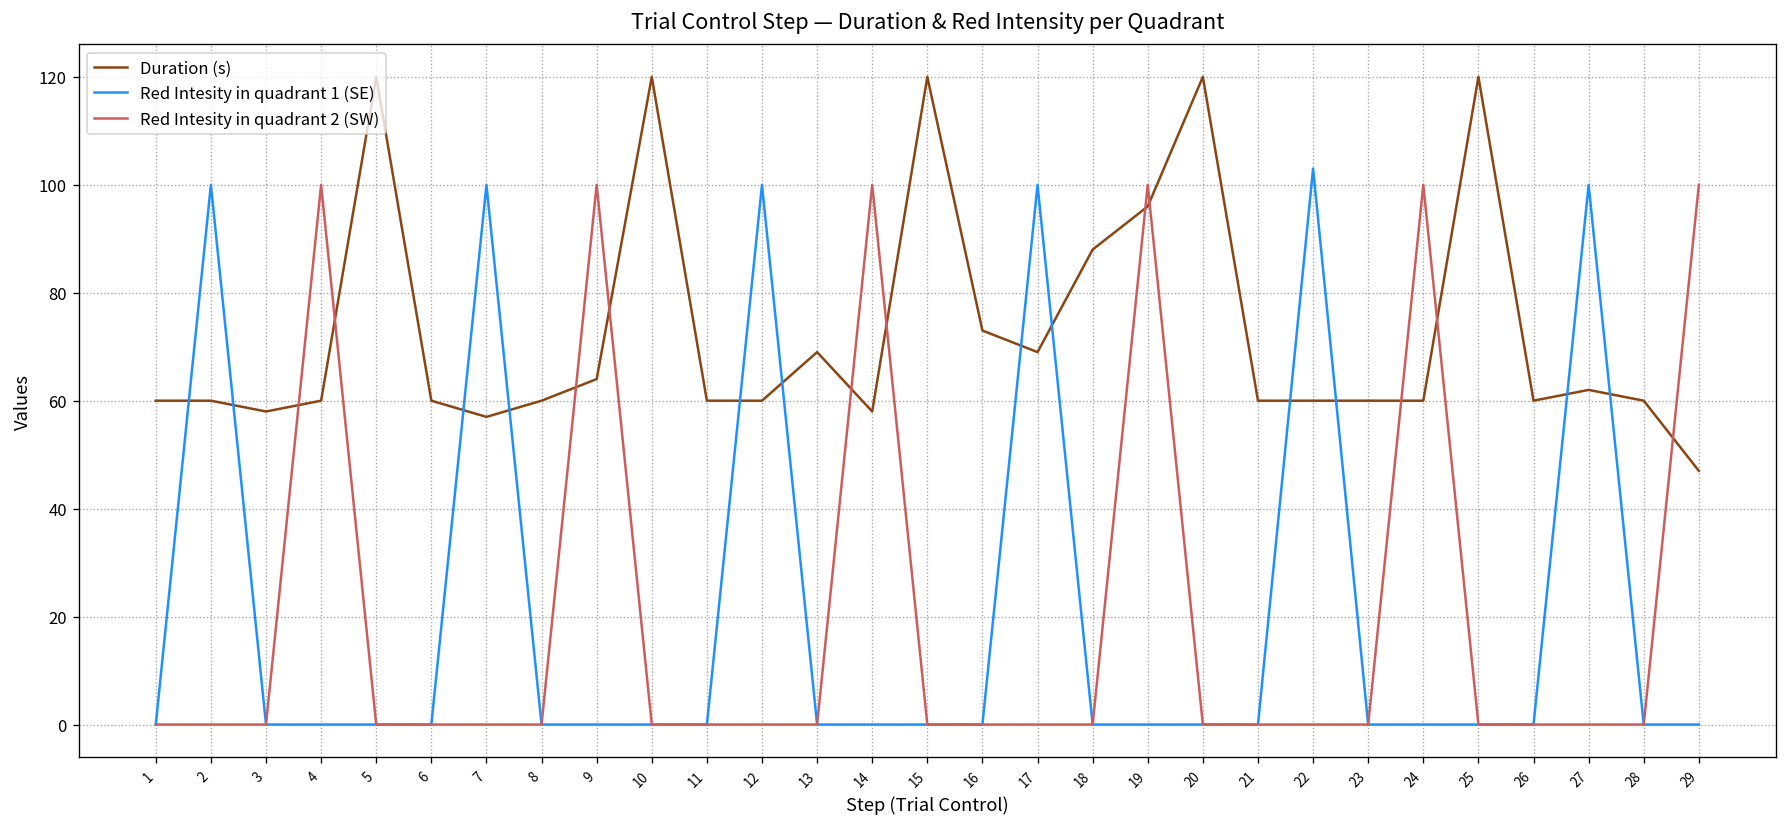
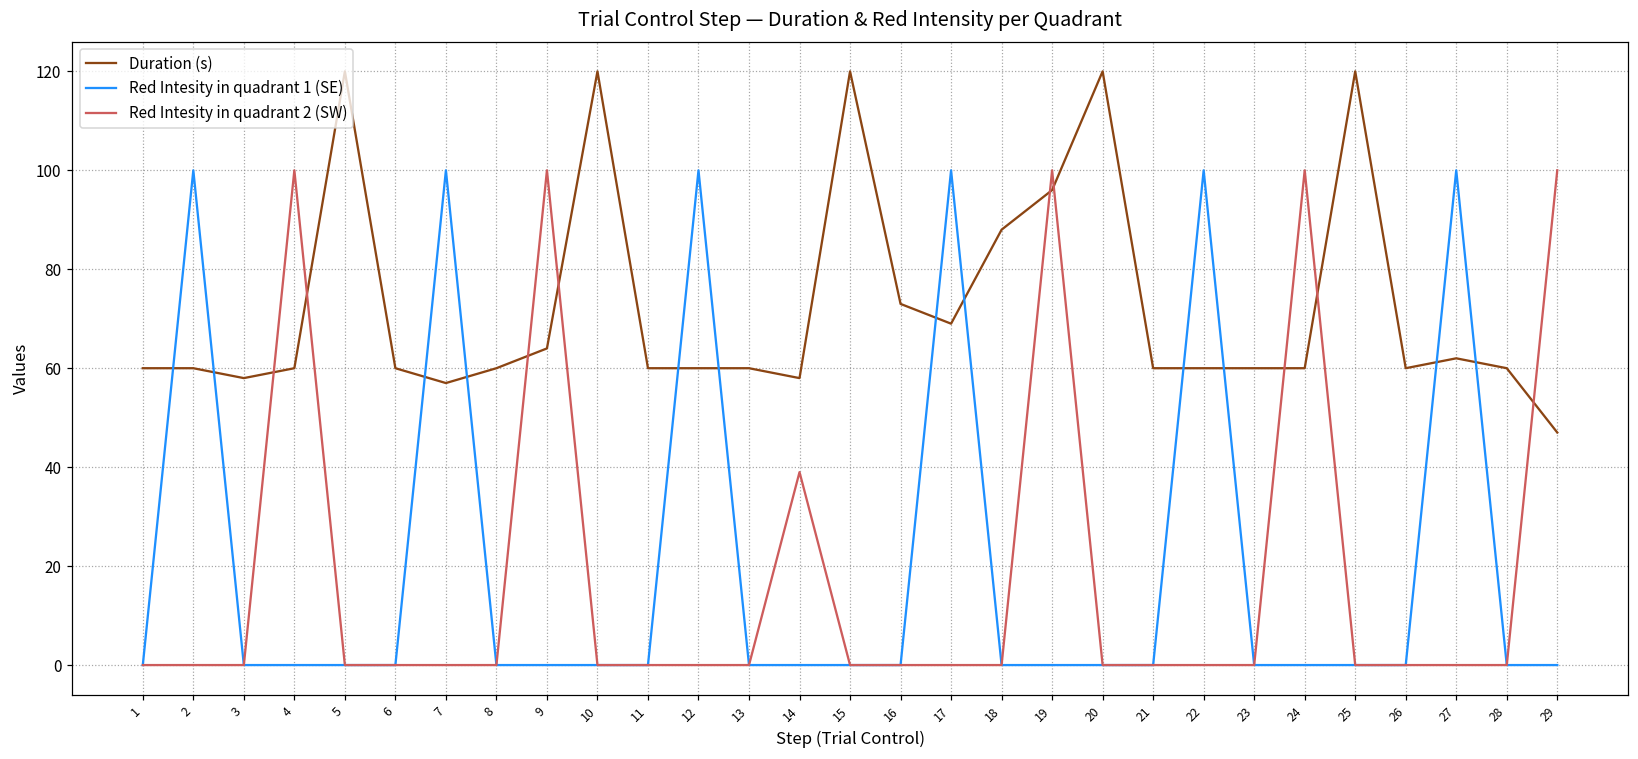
Duration (s), 13: 69 -> 60
Red Intesity in quadrant 2 (SW), 14: 100 -> 39
Red Intesity in quadrant 1 (SE), 22: 103 -> 100
